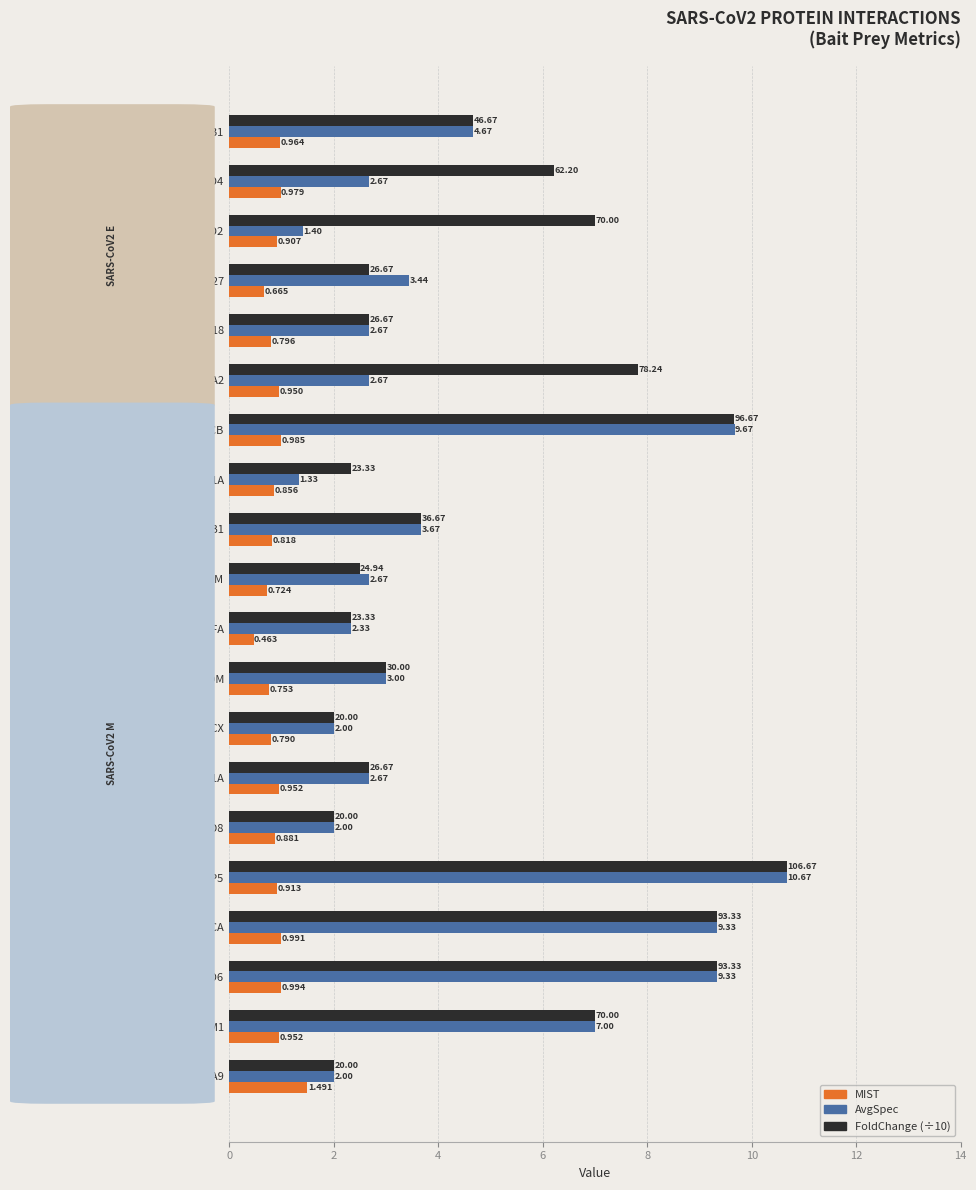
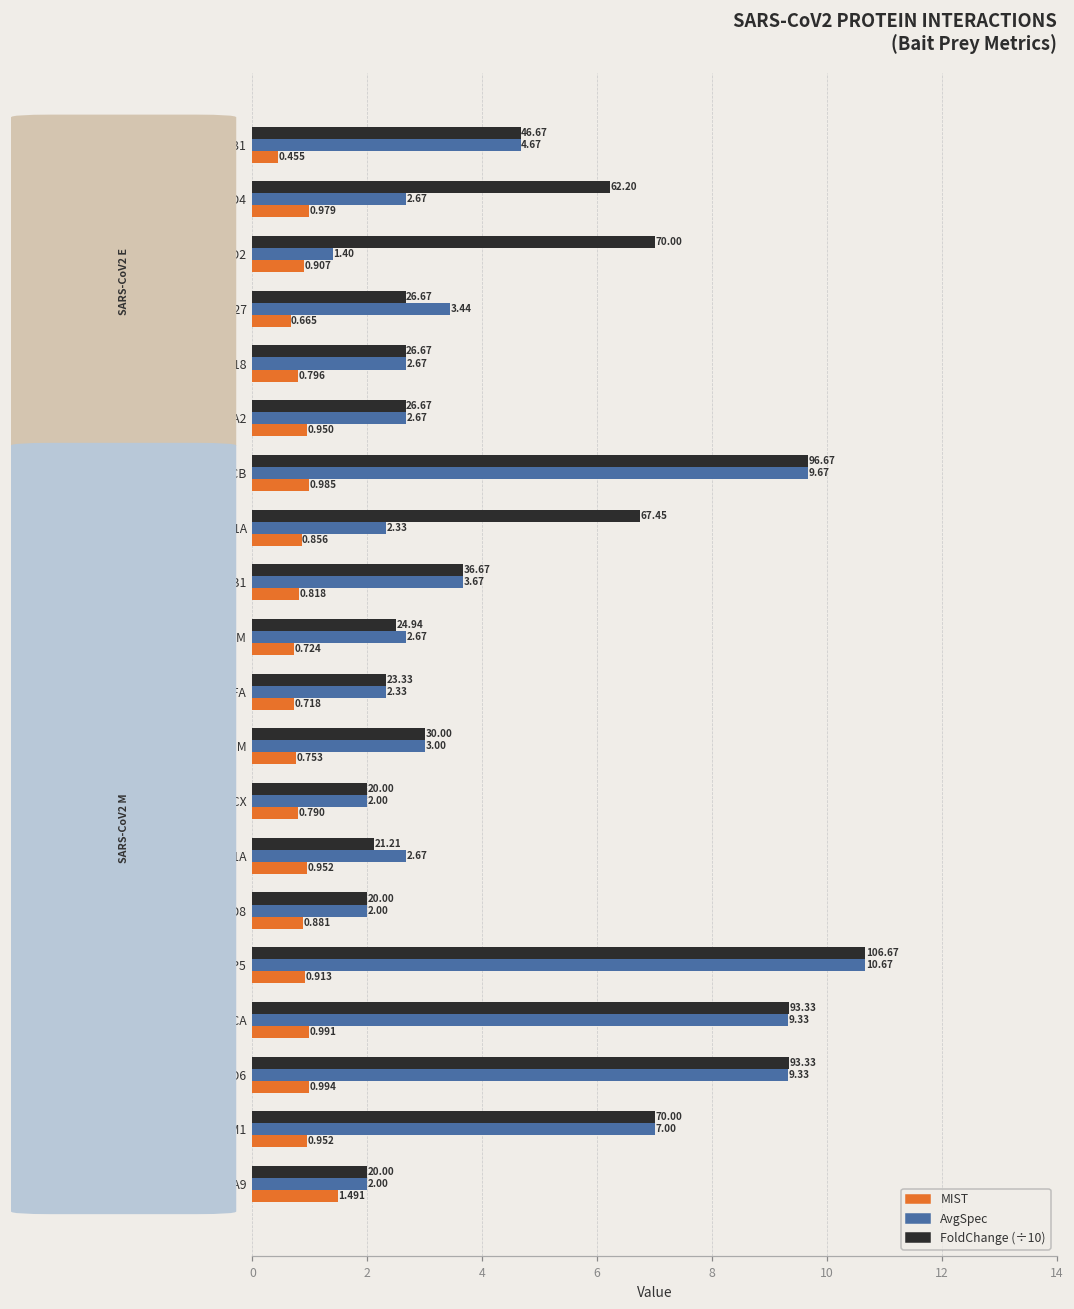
MIST, AP3B1: 0.964 -> 0.455
FoldChange (÷10), SLC44A2: 78.24 -> 26.67
FoldChange (÷10), YIF1A: 23.33 -> 67.45
AvgSpec, YIF1A: 1.33 -> 2.33
MIST, ETFA: 0.463 -> 0.718
FoldChange (÷10), ATP6V1A: 26.67 -> 21.21
